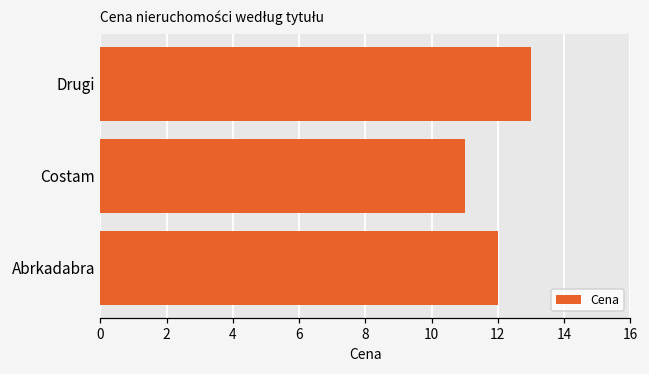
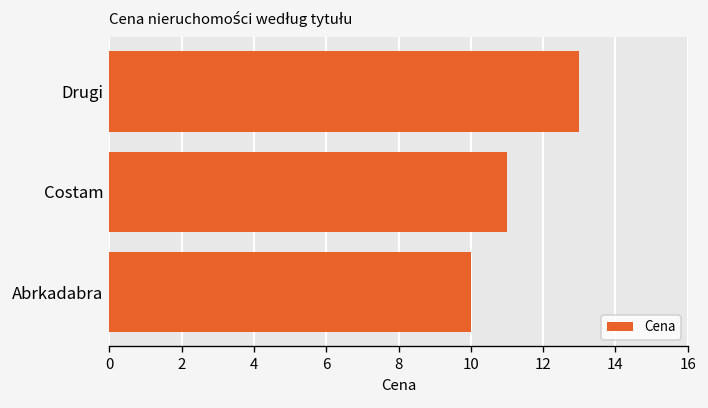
Abrkadabra: 12 -> 10
